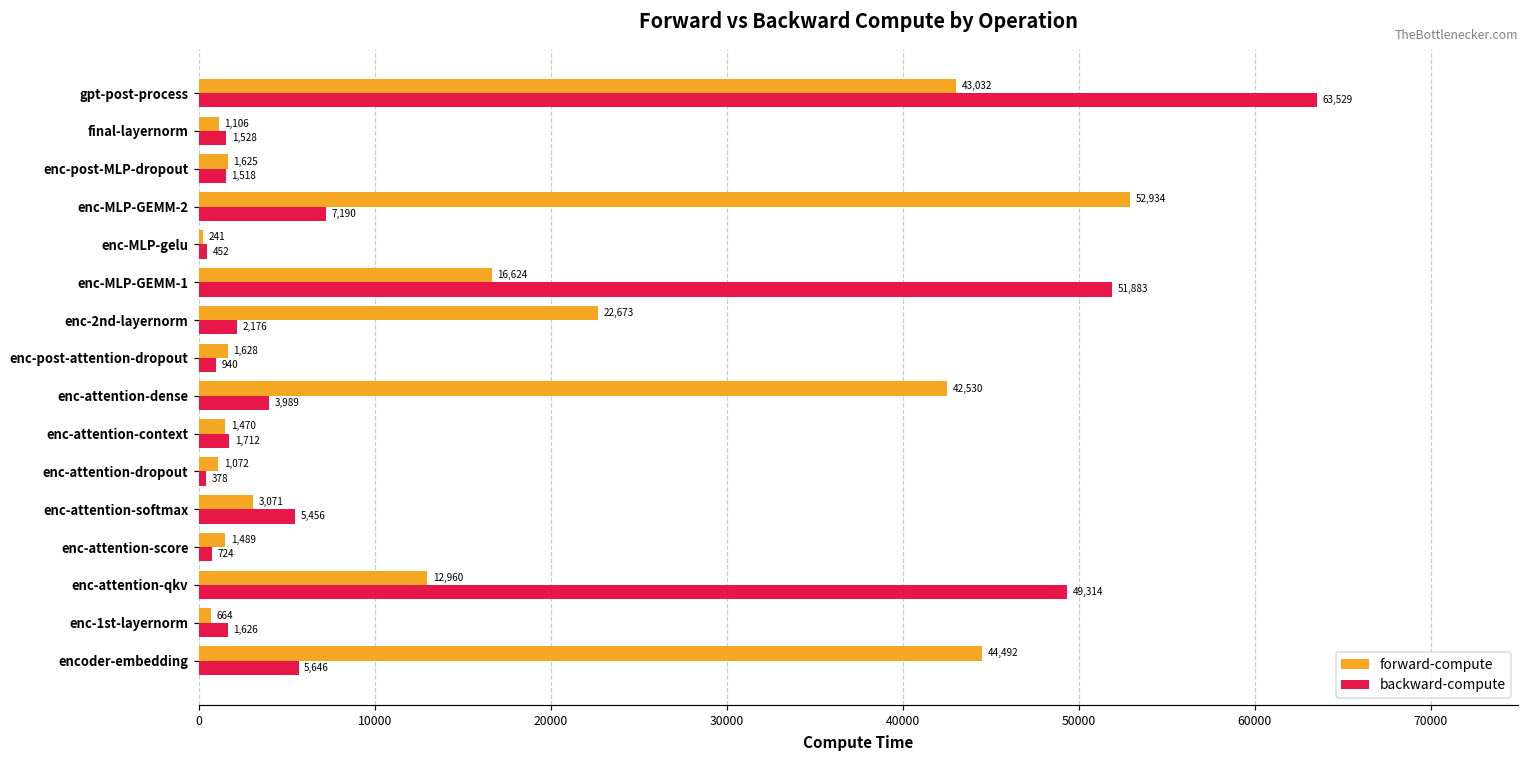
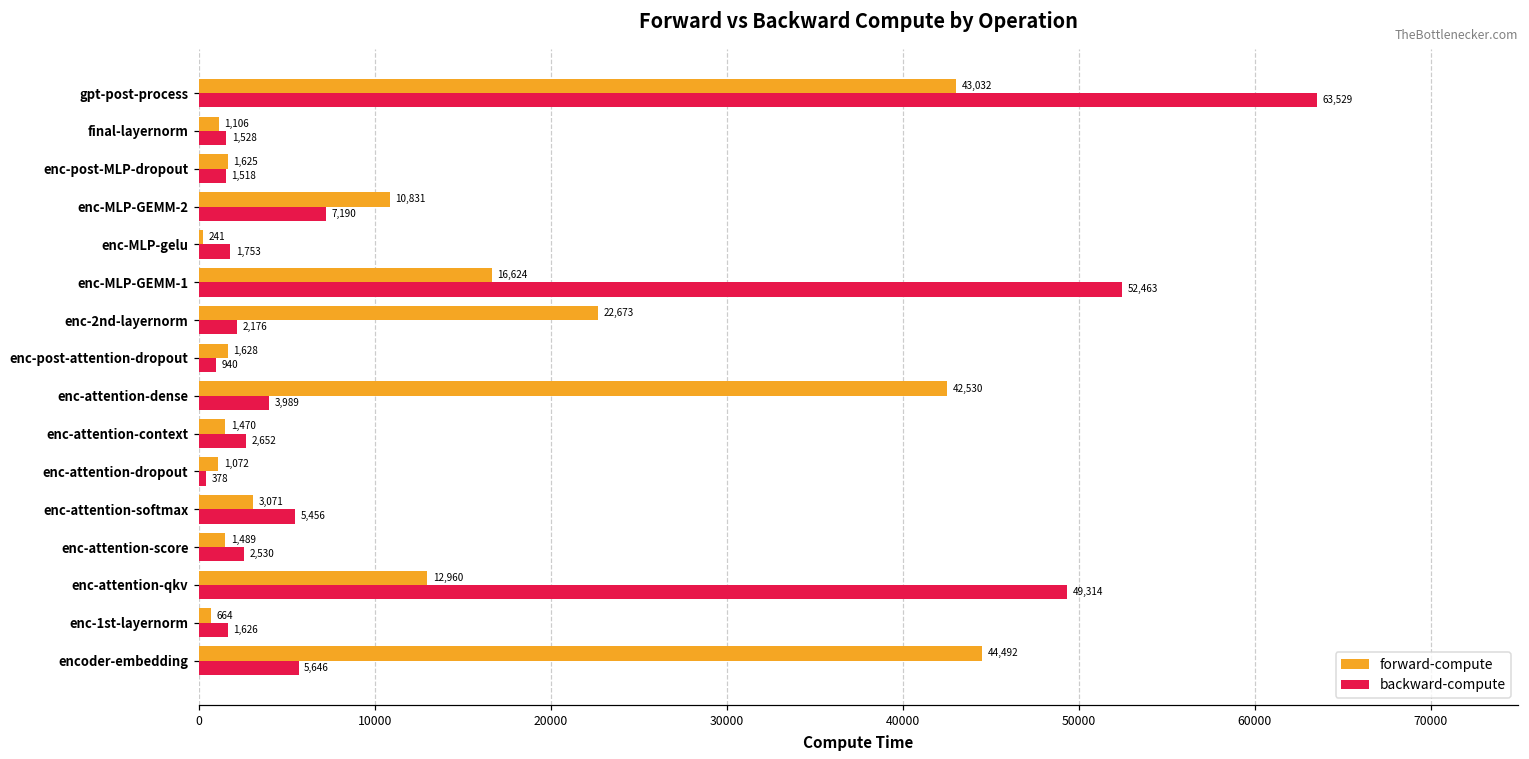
forward-compute, enc-MLP-GEMM-2: 52,934 -> 10,831
backward-compute, enc-MLP-gelu: 452 -> 1,753
backward-compute, enc-MLP-GEMM-1: 51,883 -> 52,463
backward-compute, enc-attention-context: 1,712 -> 2,652
backward-compute, enc-attention-score: 724 -> 2,530
